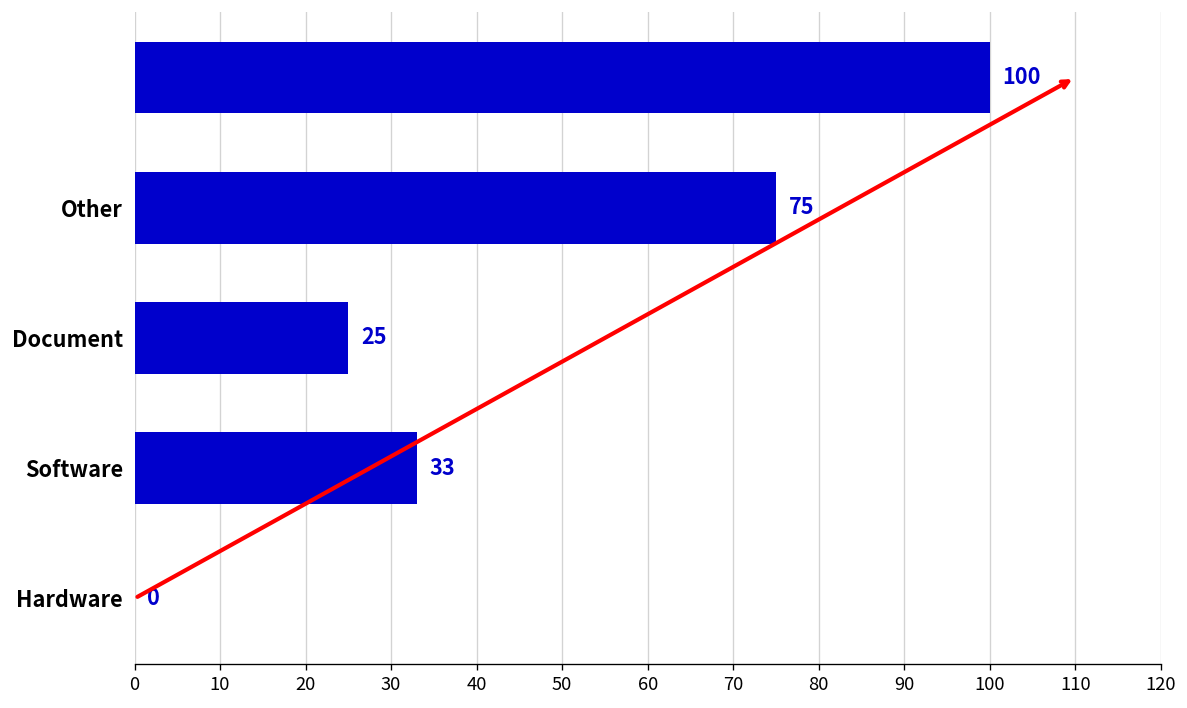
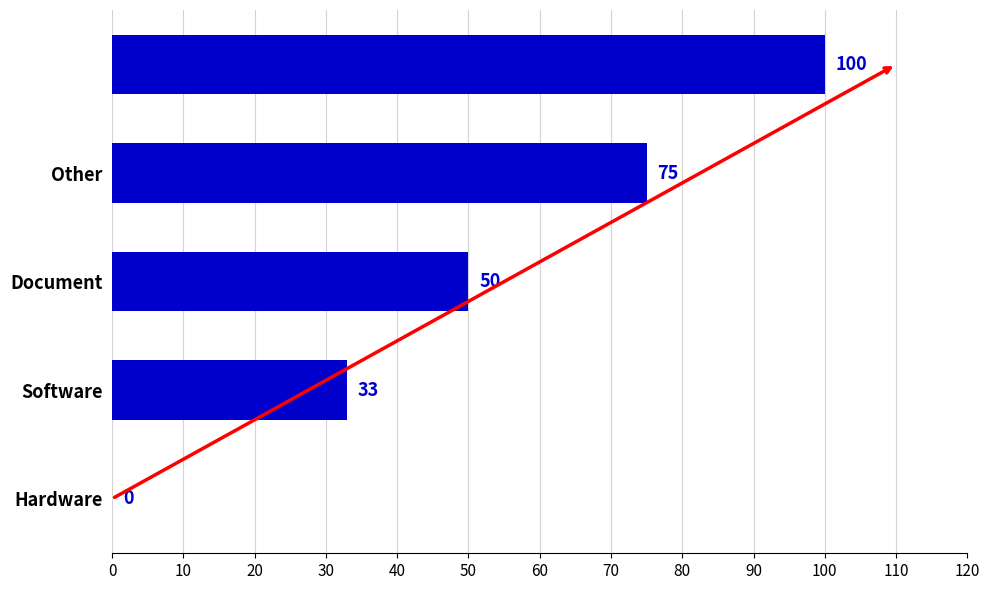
Document: 25 -> 50
